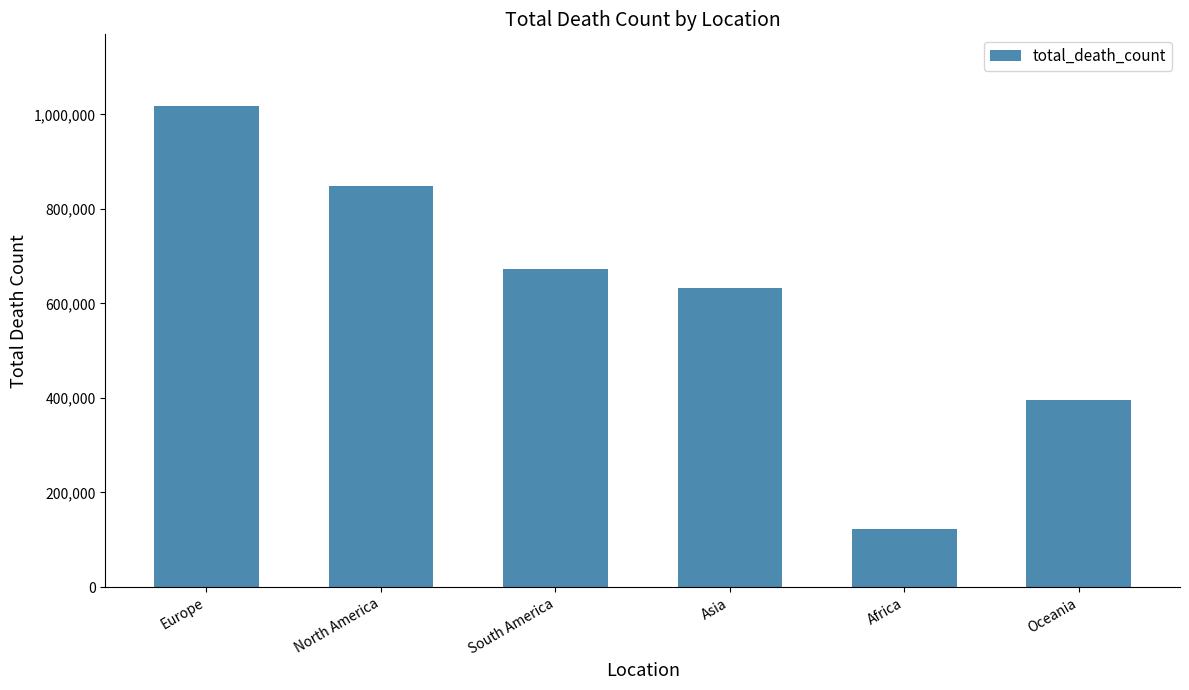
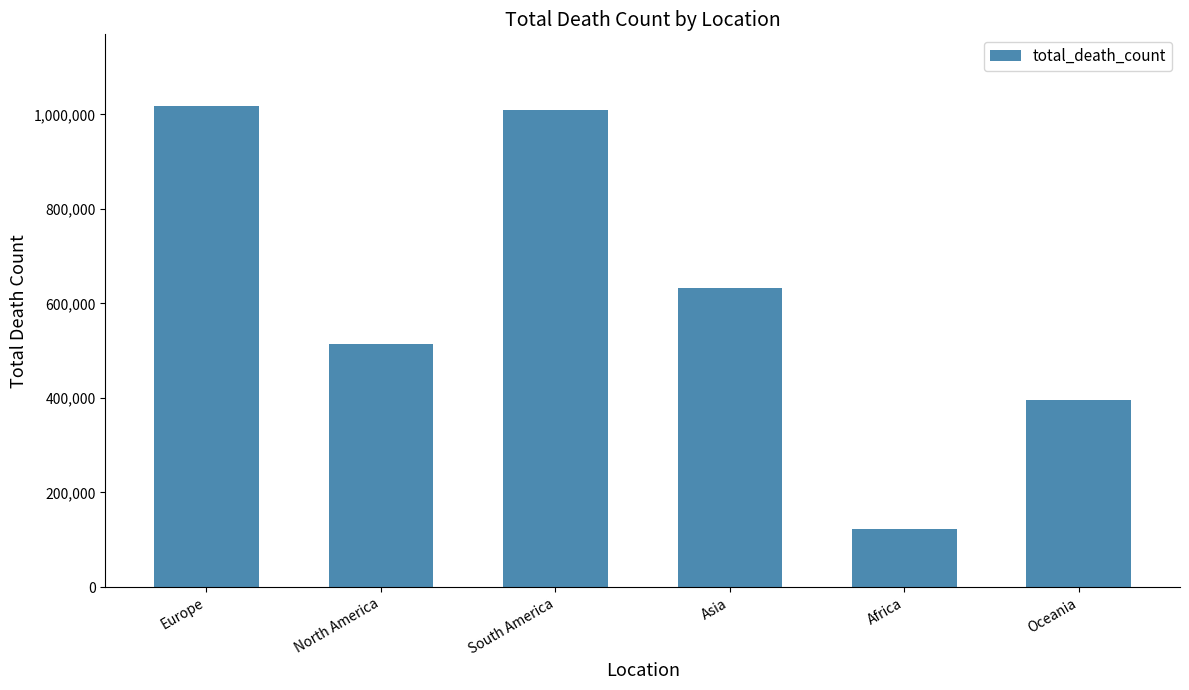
North America: 850,000 -> 520,000
South America: 670,000 -> 1,010,000
